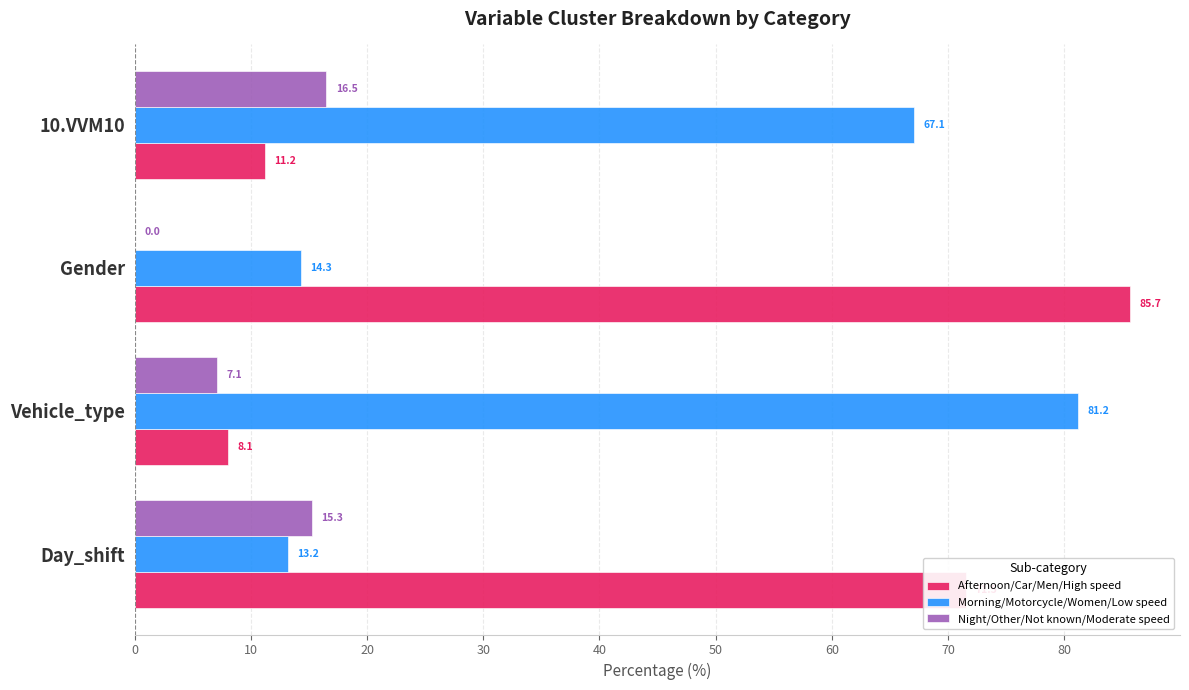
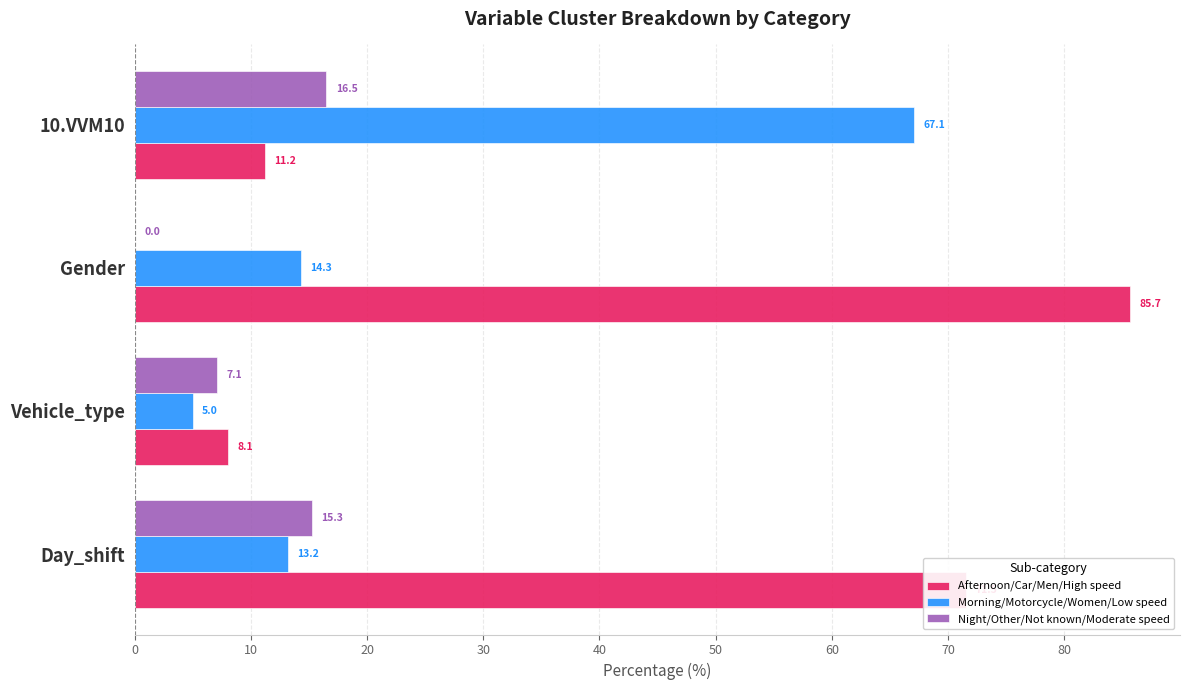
Morning/Motorcycle/Women/Low speed, Vehicle_type: 81.2 -> 5.0
